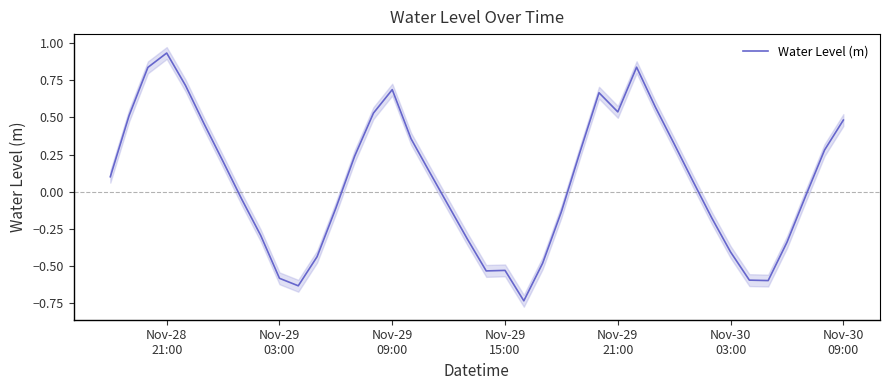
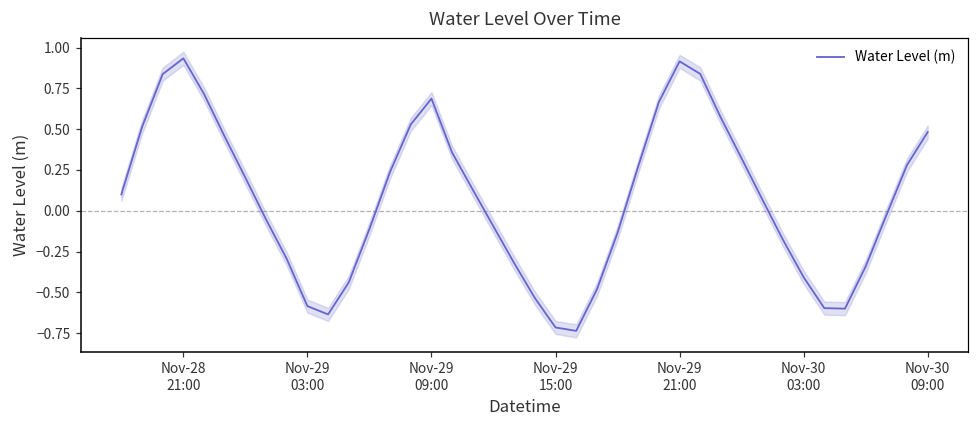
Water Level (m), Nov-29 15:00: -0.53 -> -0.71
Water Level (m), Nov-29 21:00: 0.54 -> 0.92
